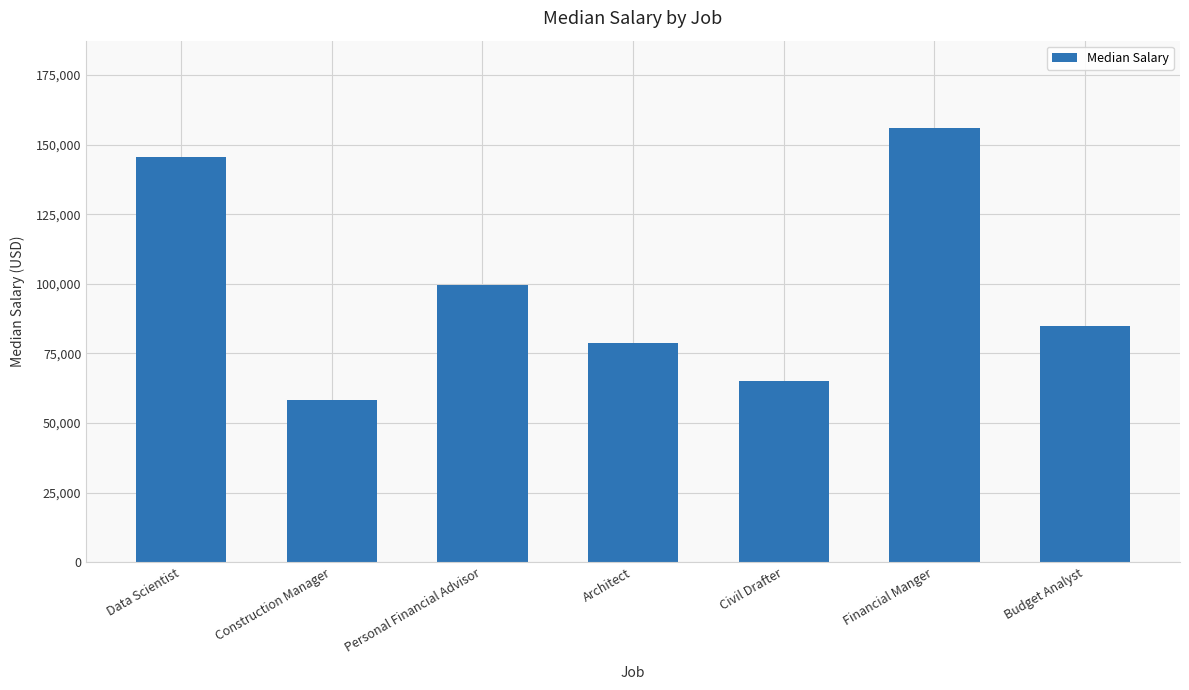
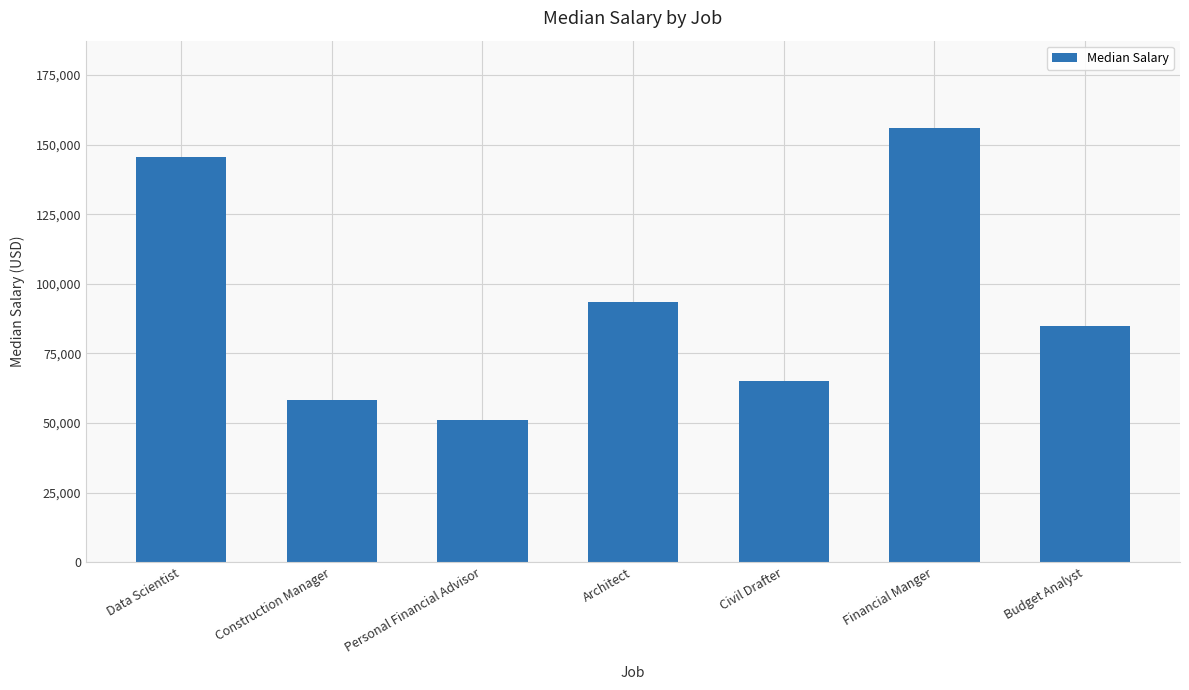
Personal Financial Advisor: 100,000 -> 51,000
Architect: 79,000 -> 93,000
